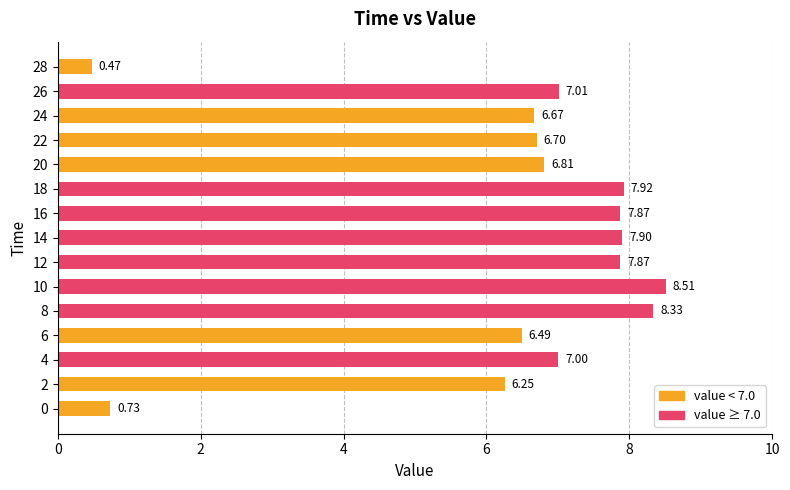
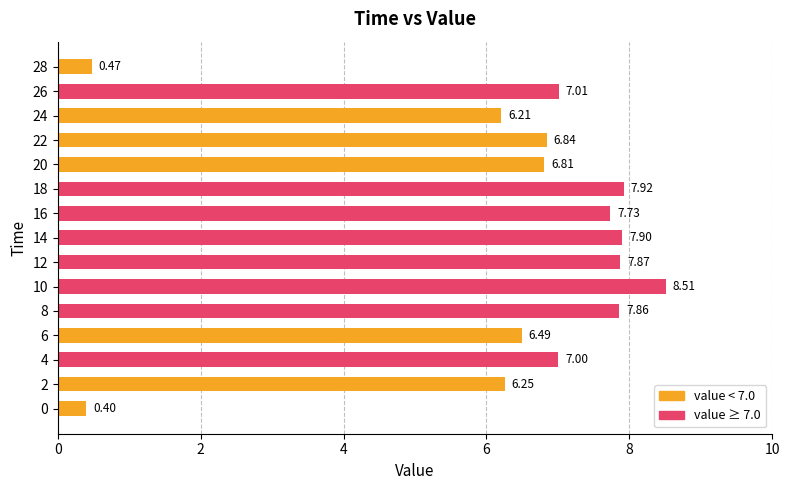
24: 6.67 -> 6.21
22: 6.70 -> 6.84
16: 7.87 -> 7.73
8: 8.33 -> 7.86
0: 0.73 -> 0.40
